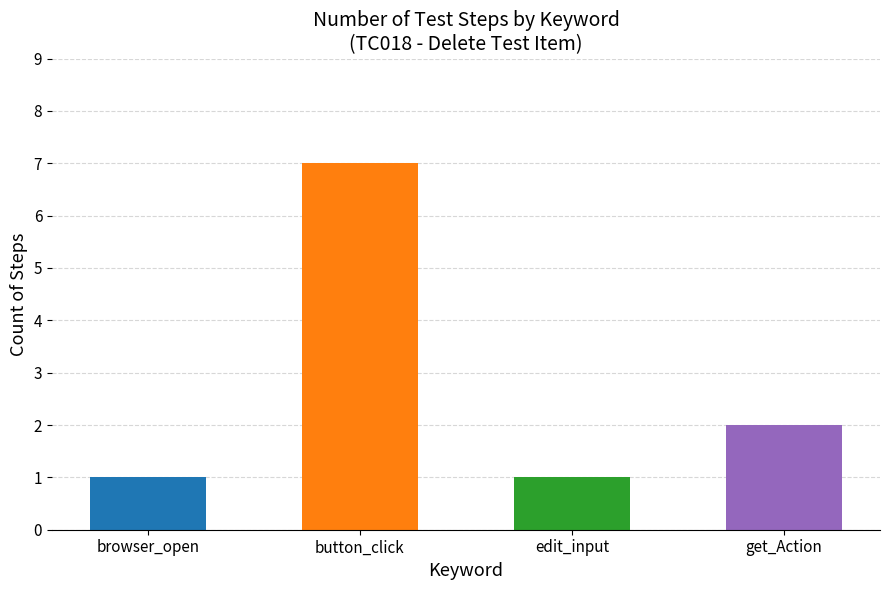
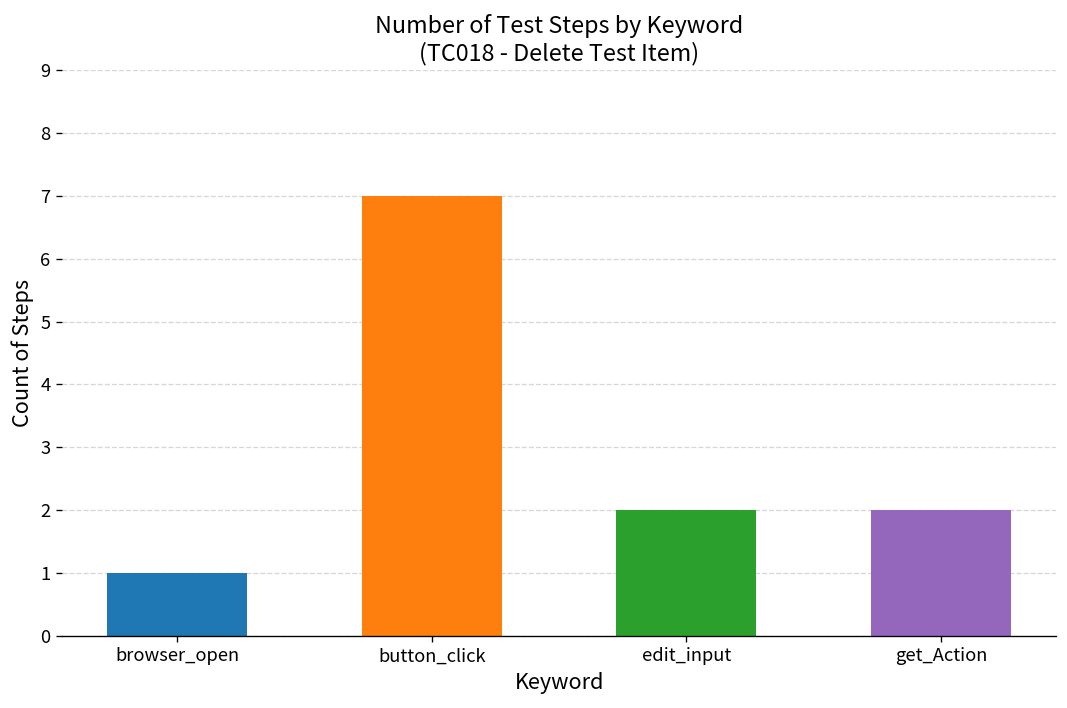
edit_input: 1 -> 2
